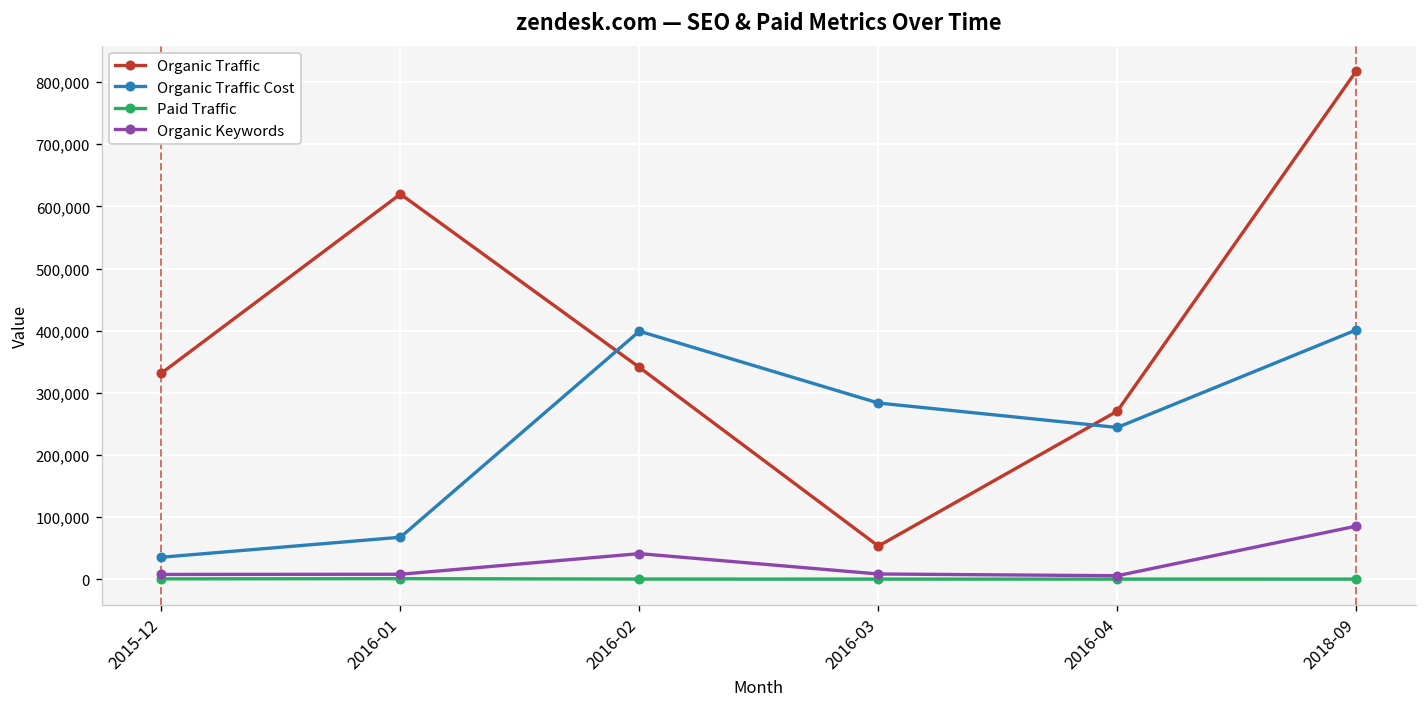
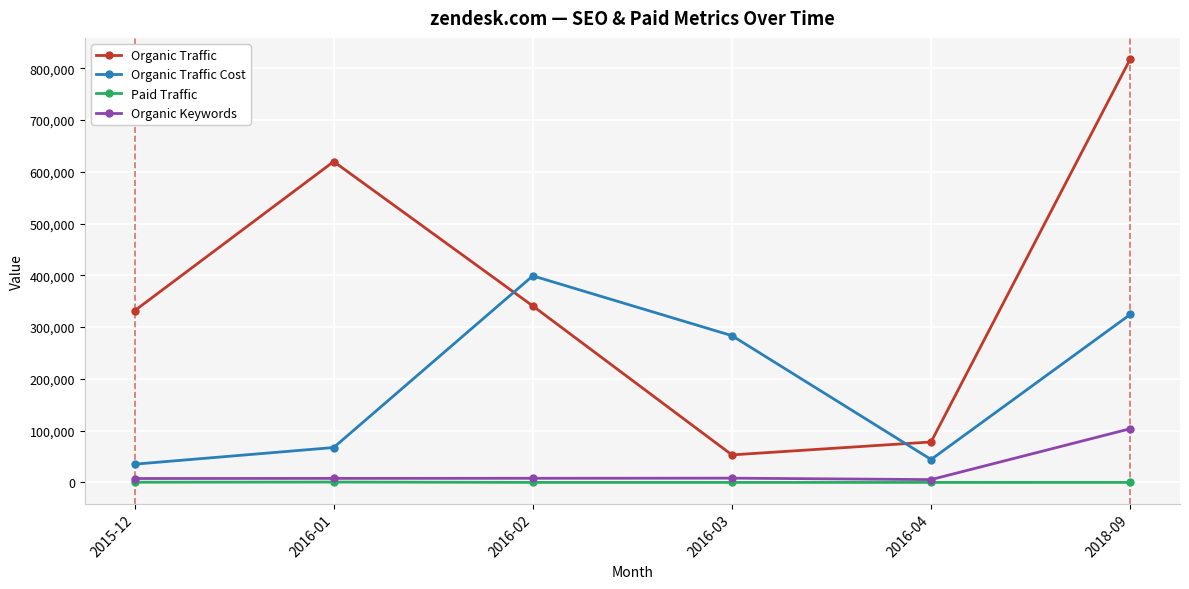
Organic Keywords, 2016-02: 40,000 -> 10,000
Organic Traffic, 2016-04: 270,000 -> 80,000
Organic Traffic Cost, 2016-04: 240,000 -> 40,000
Organic Traffic Cost, 2018-09: 400,000 -> 320,000
Organic Keywords, 2018-09: 90,000 -> 100,000
